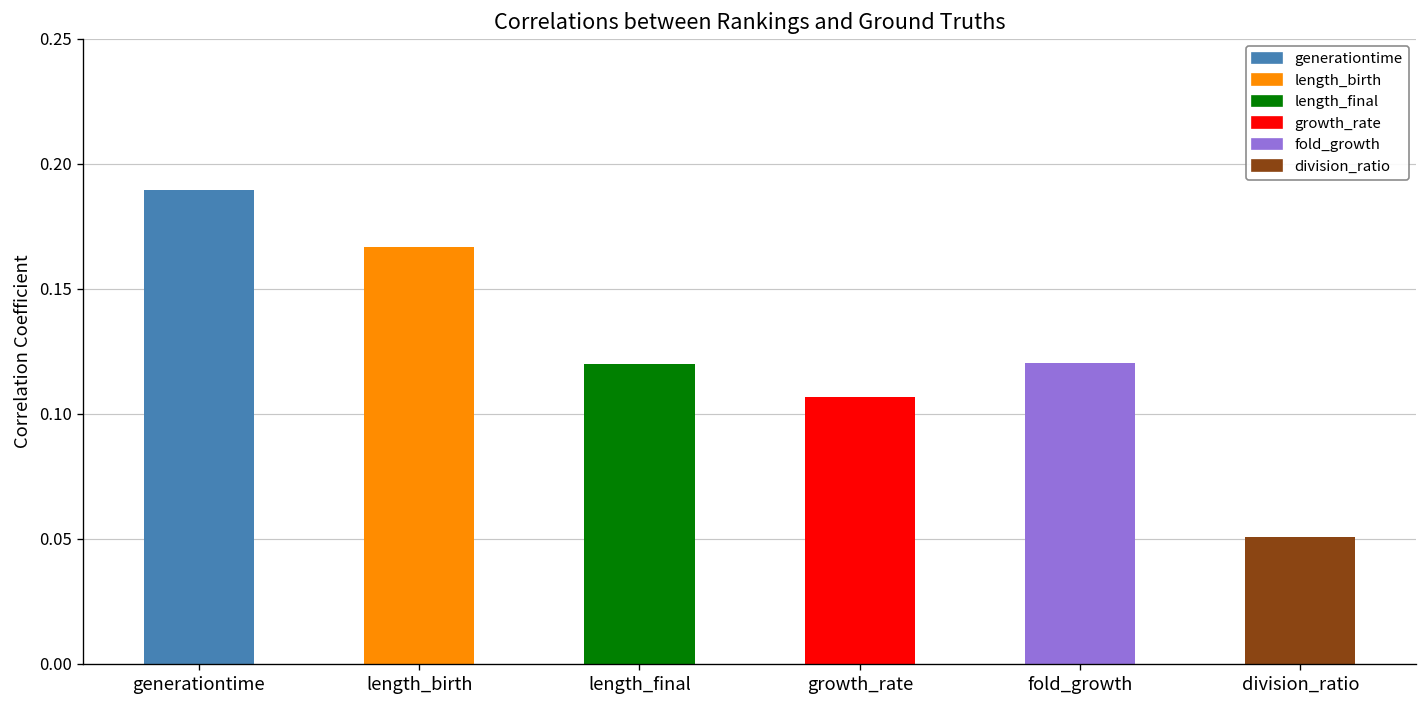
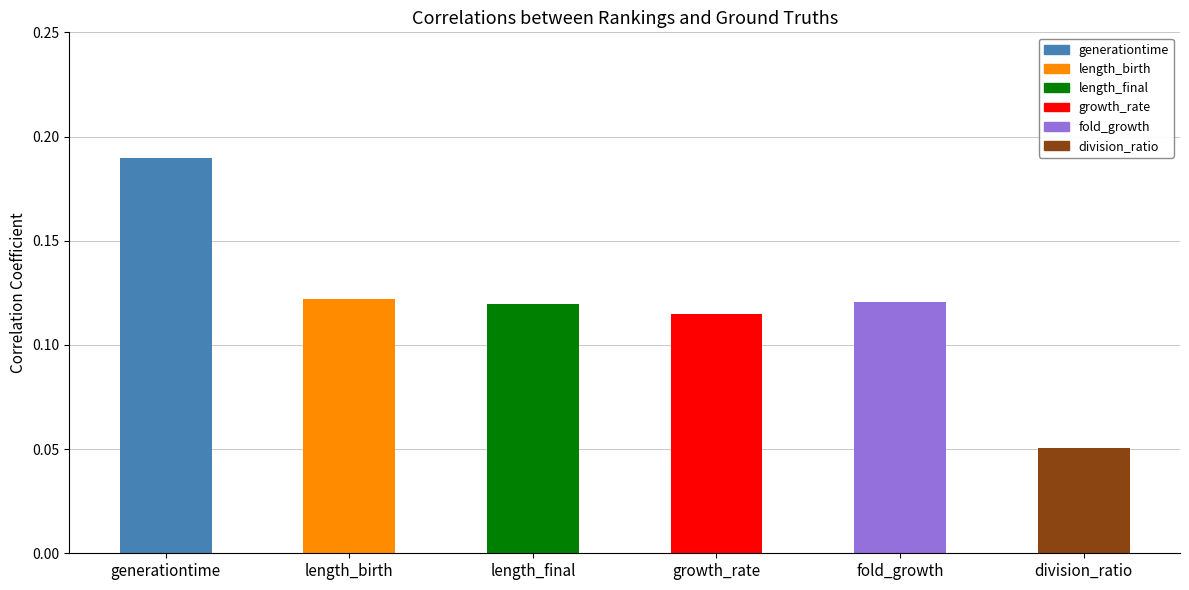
length_birth: 0.167 -> 0.122
growth_rate: 0.107 -> 0.115
